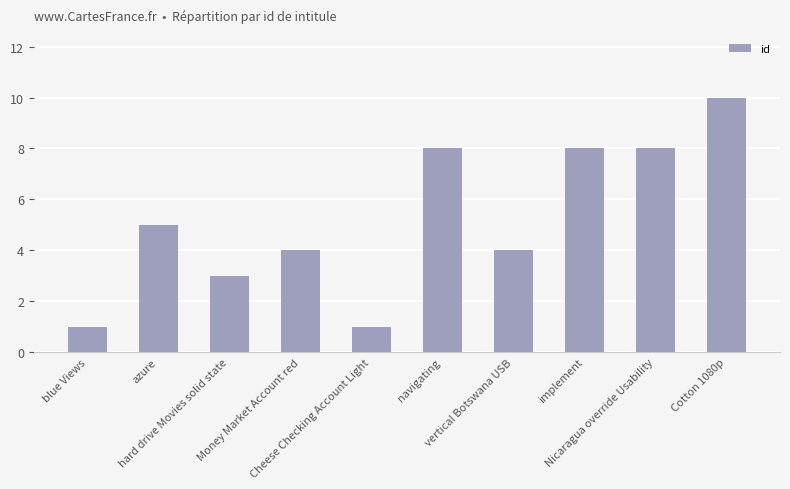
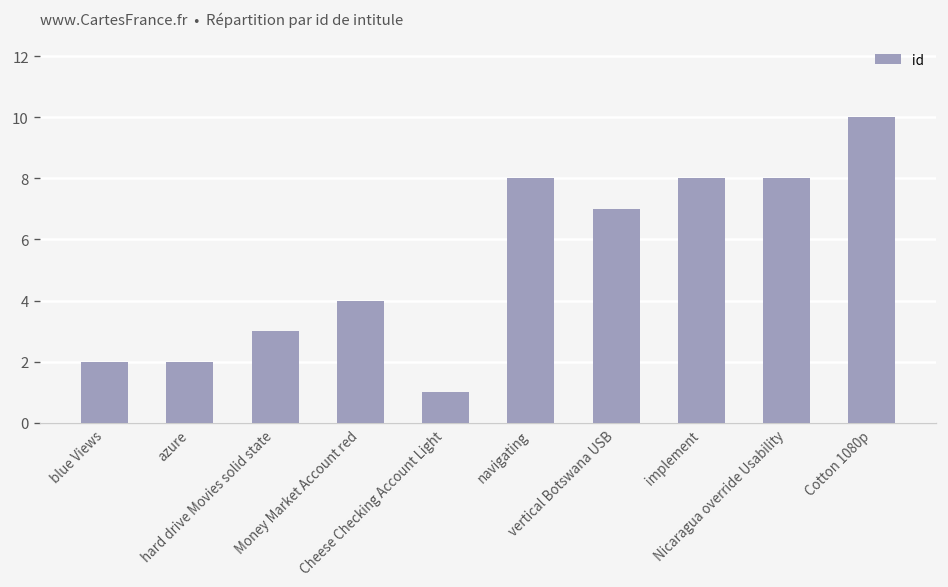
blue Views: 1 -> 2
azure: 5 -> 2
vertical Botswana USB: 4 -> 7
